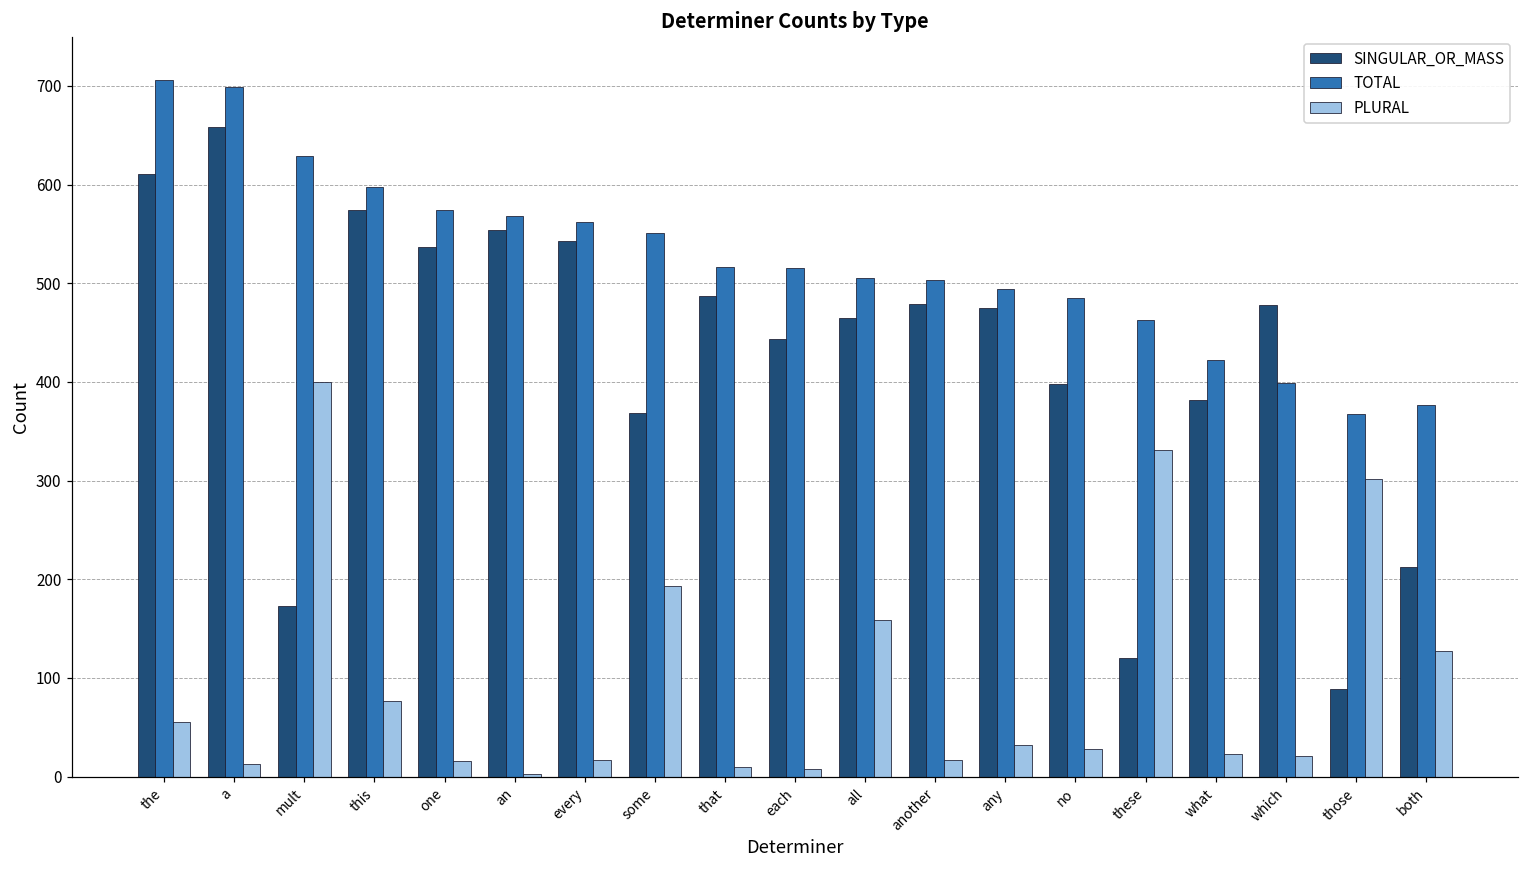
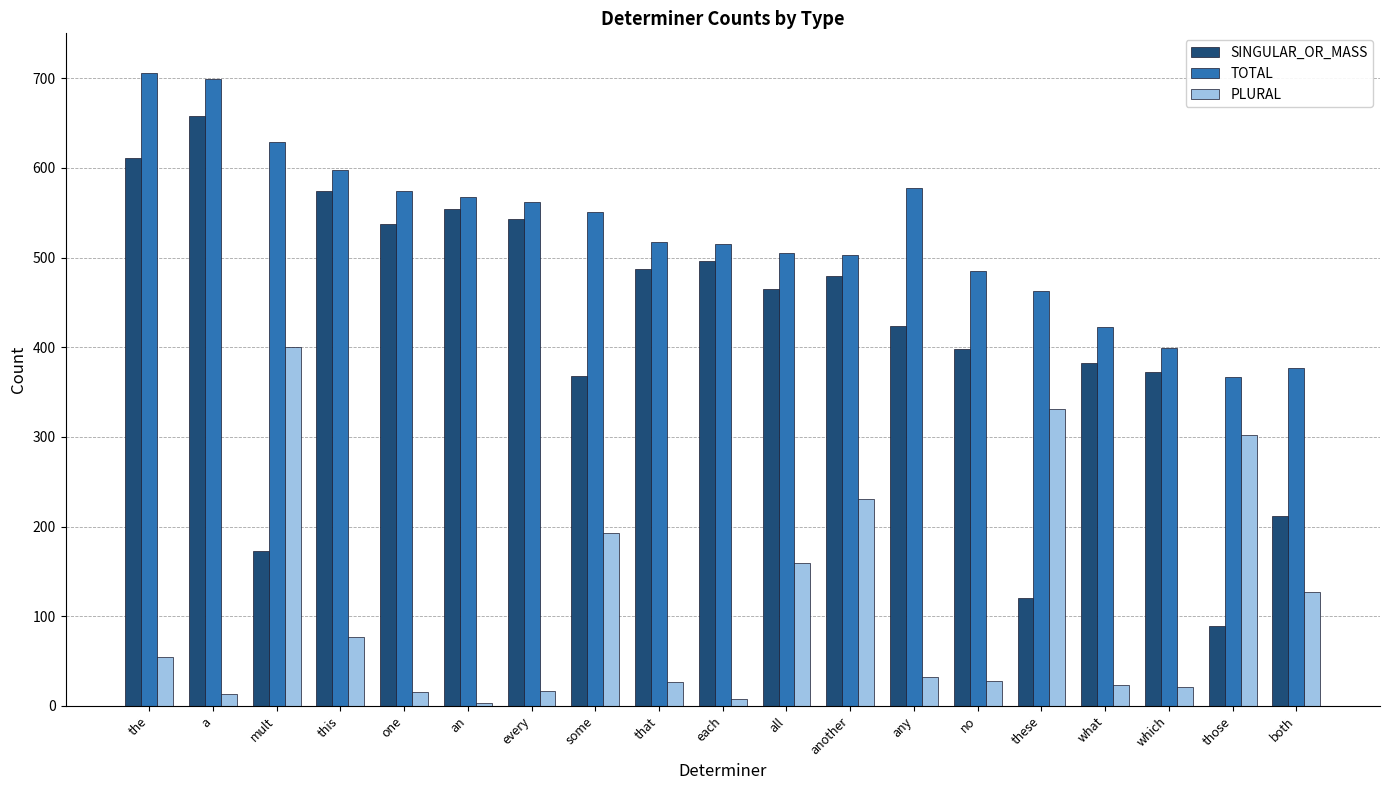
PLURAL, that: 10 -> 30
SINGULAR_OR_MASS, each: 440 -> 500
PLURAL, another: 20 -> 230
SINGULAR_OR_MASS, any: 480 -> 420
TOTAL, any: 490 -> 580
SINGULAR_OR_MASS, which: 480 -> 370
